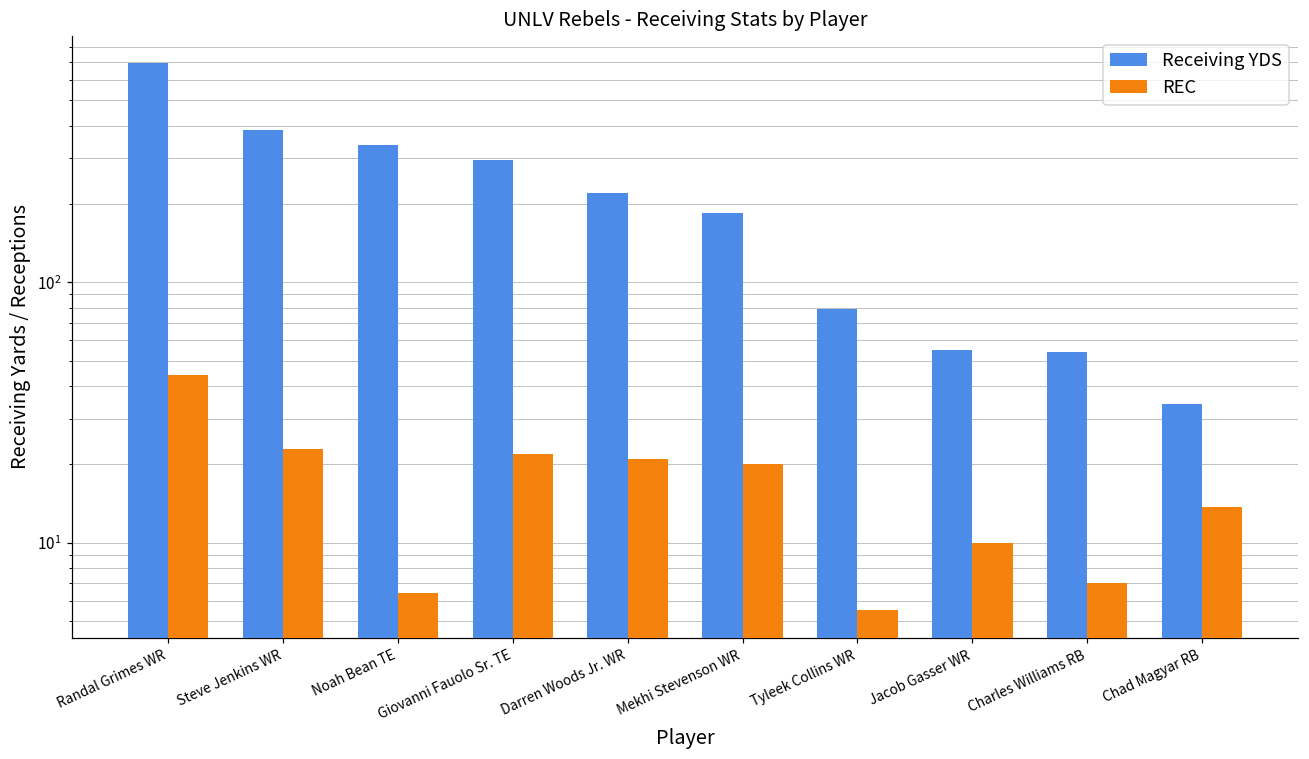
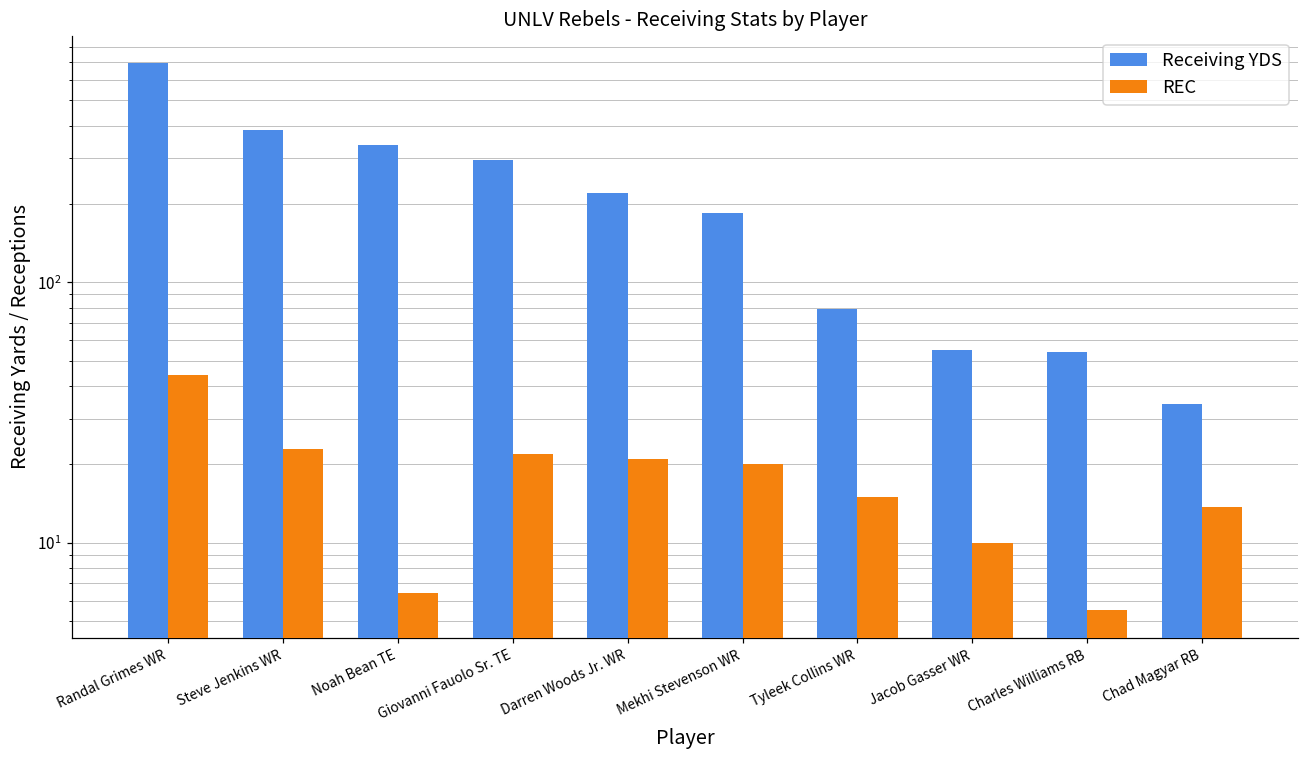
REC, Tyleek Collins WR: 5.5 -> 15
REC, Charles Williams RB: 7.0 -> 5.5
